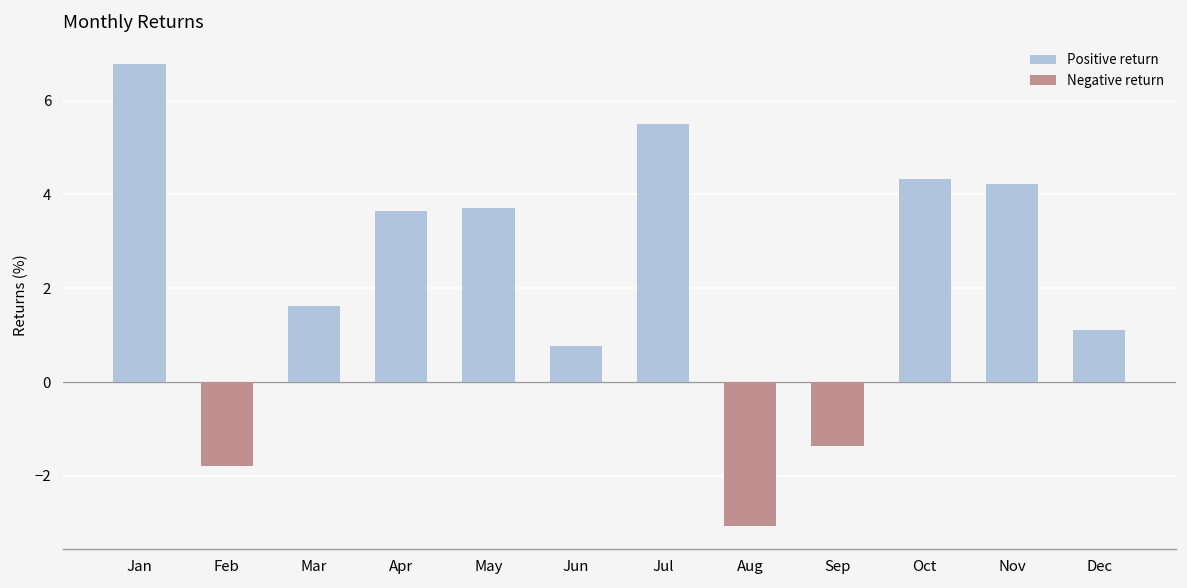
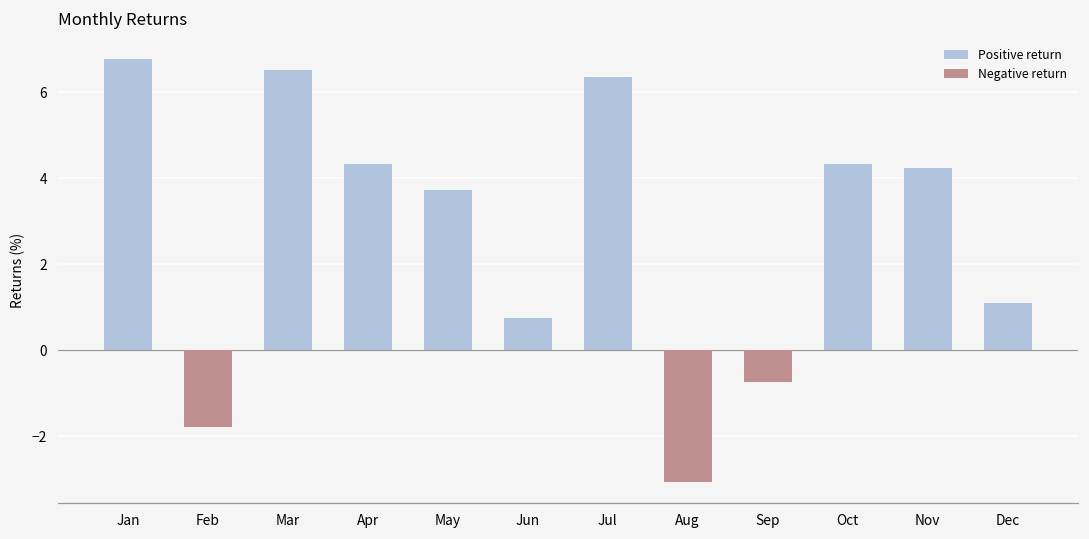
Positive return, Mar: 1.6 -> 6.5
Positive return, Apr: 3.6 -> 4.3
Positive return, Jul: 5.5 -> 6.4
Negative return, Sep: -1.4 -> -0.7
